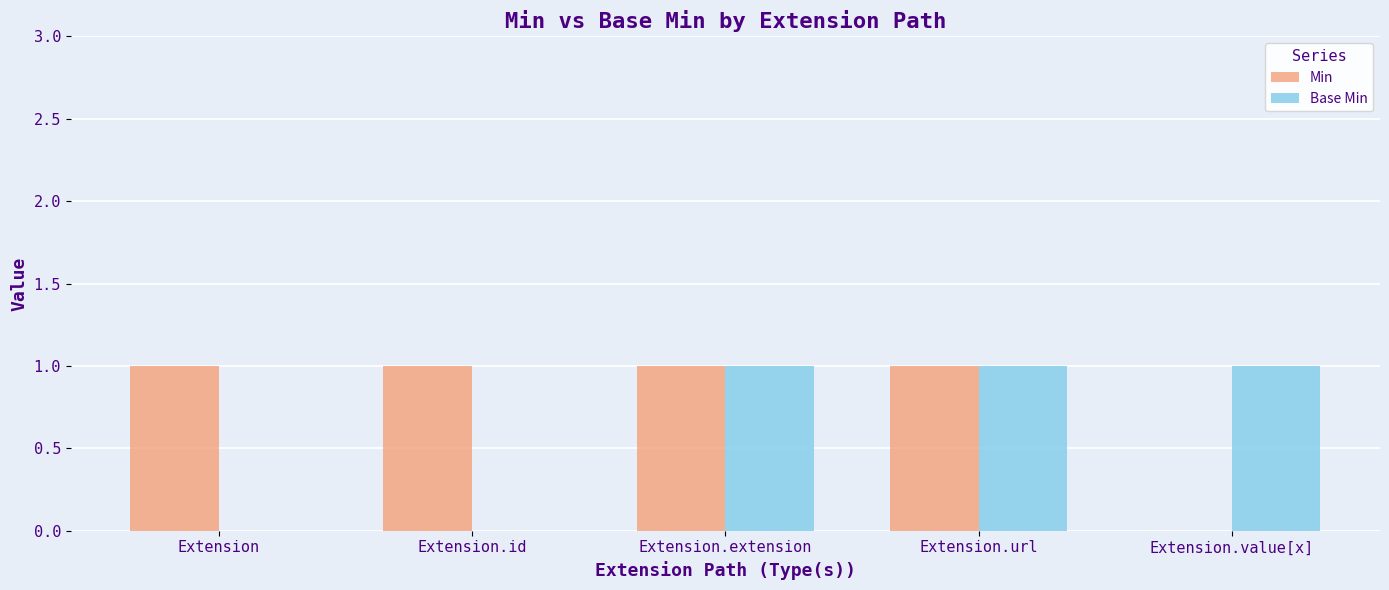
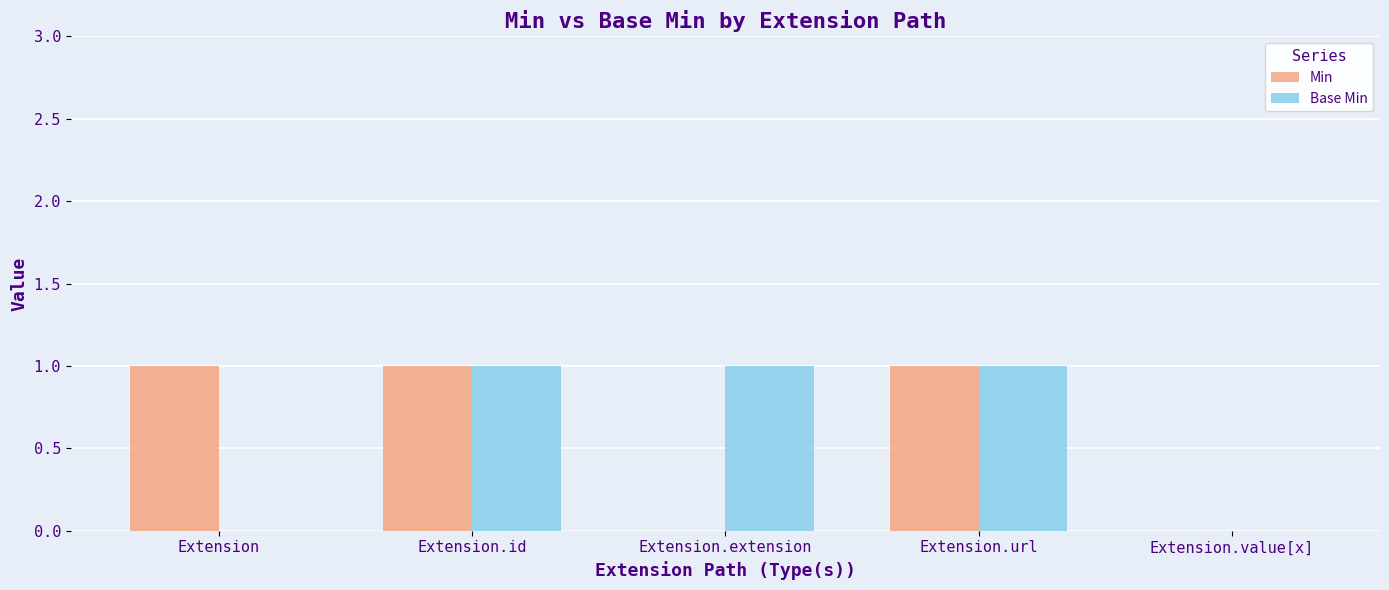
Base Min, Extension.id: 0 -> 1
Min, Extension.extension: 1 -> 0
Base Min, Extension.value[x]: 1 -> 0
